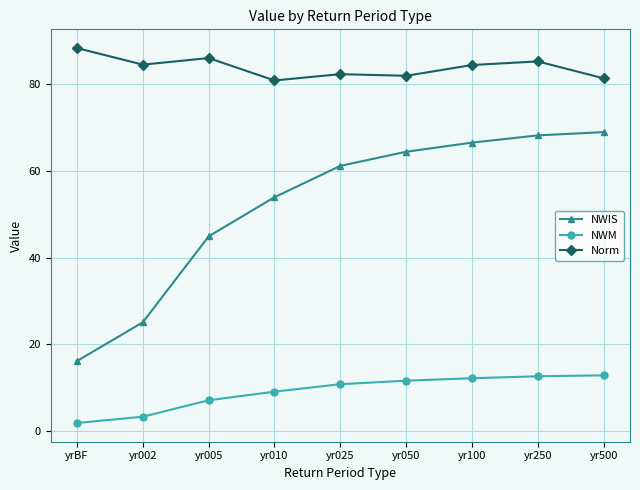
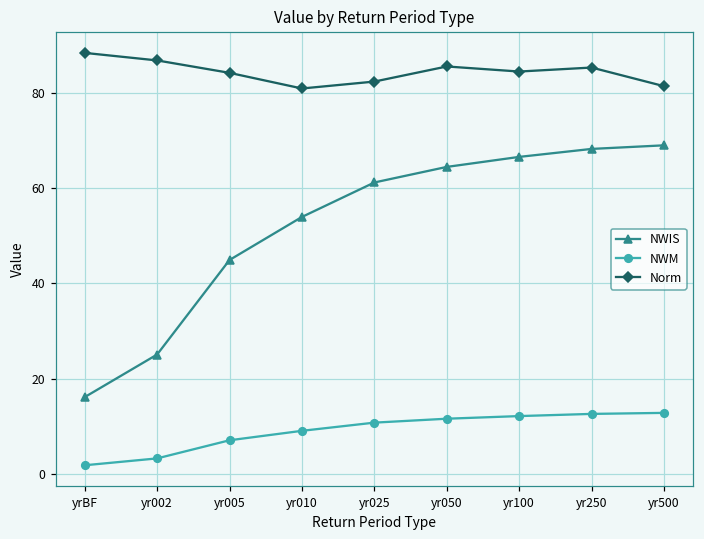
Norm, yr002: 84 -> 87
Norm, yr005: 86 -> 84
Norm, yr050: 82 -> 85
